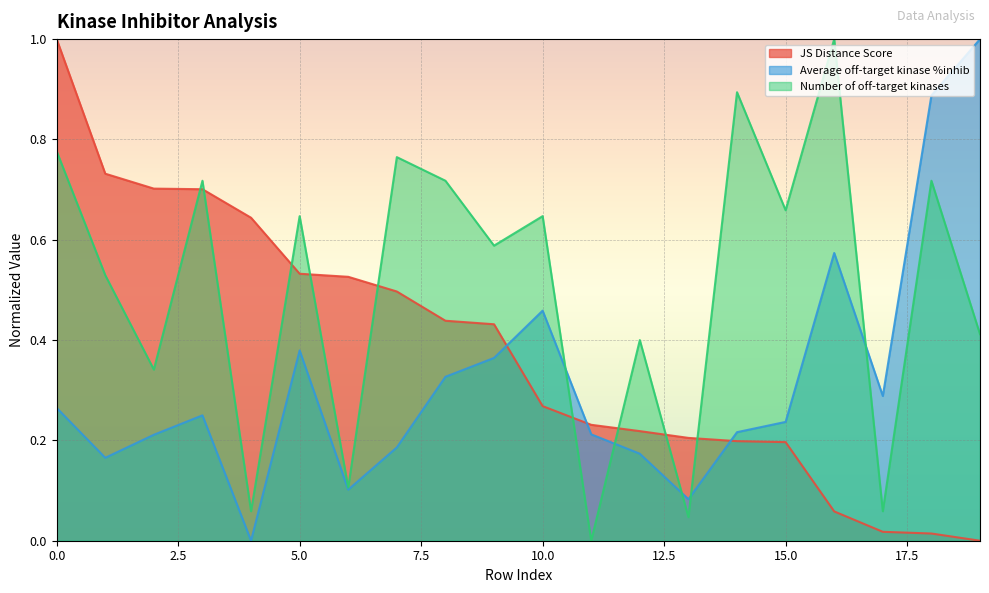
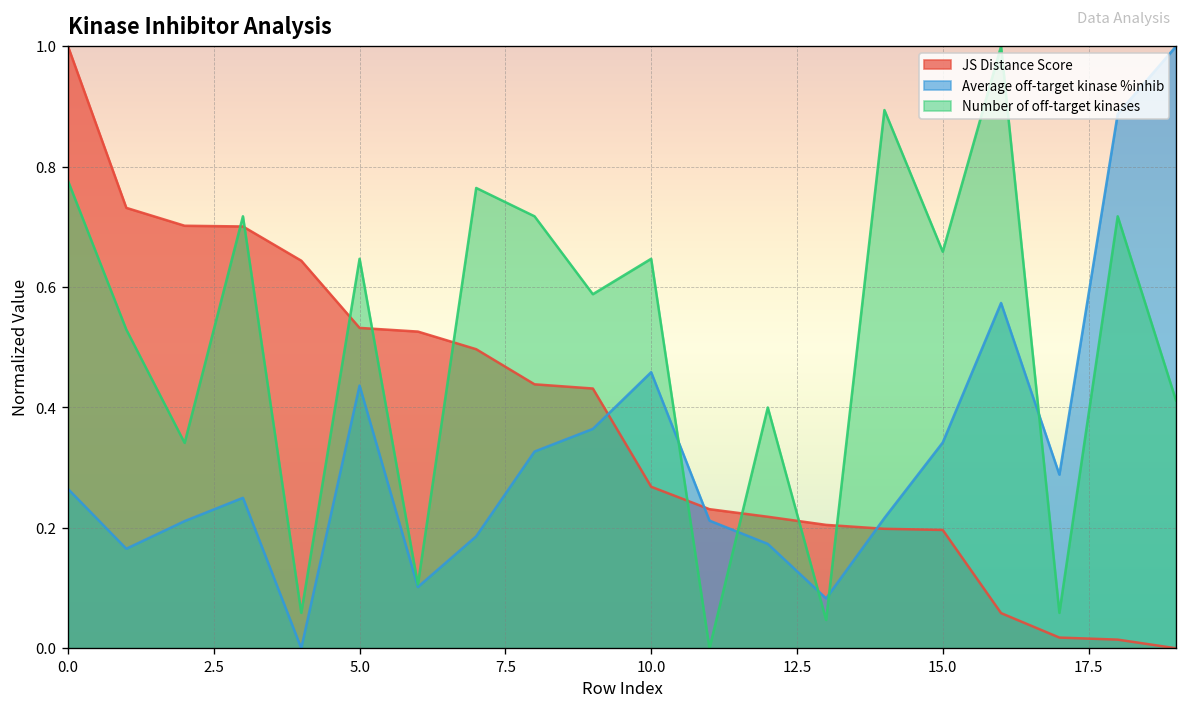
Average off-target kinase %inhib, 5.0: 0.38 -> 0.44
Average off-target kinase %inhib, 15.0: 0.24 -> 0.34
